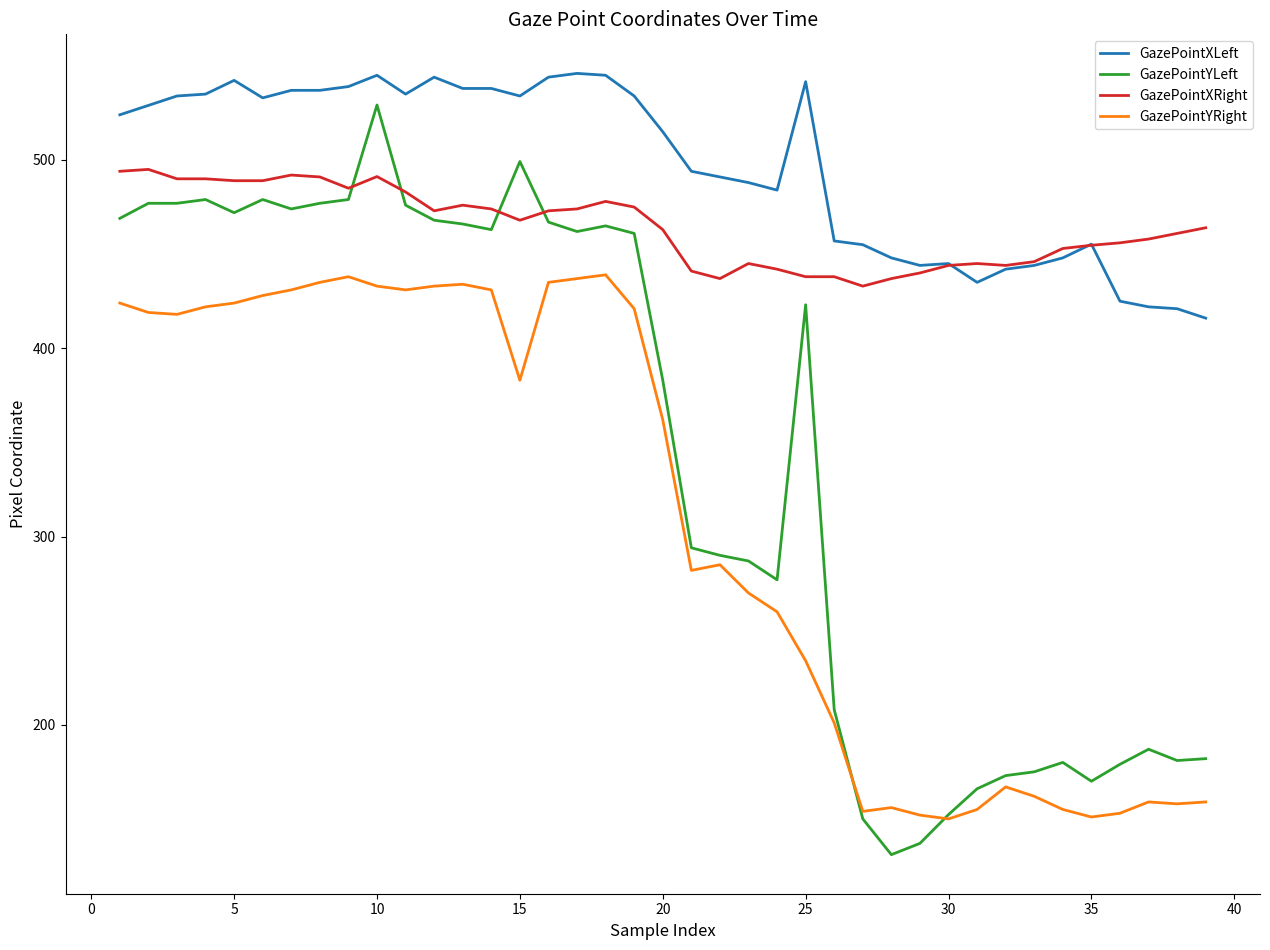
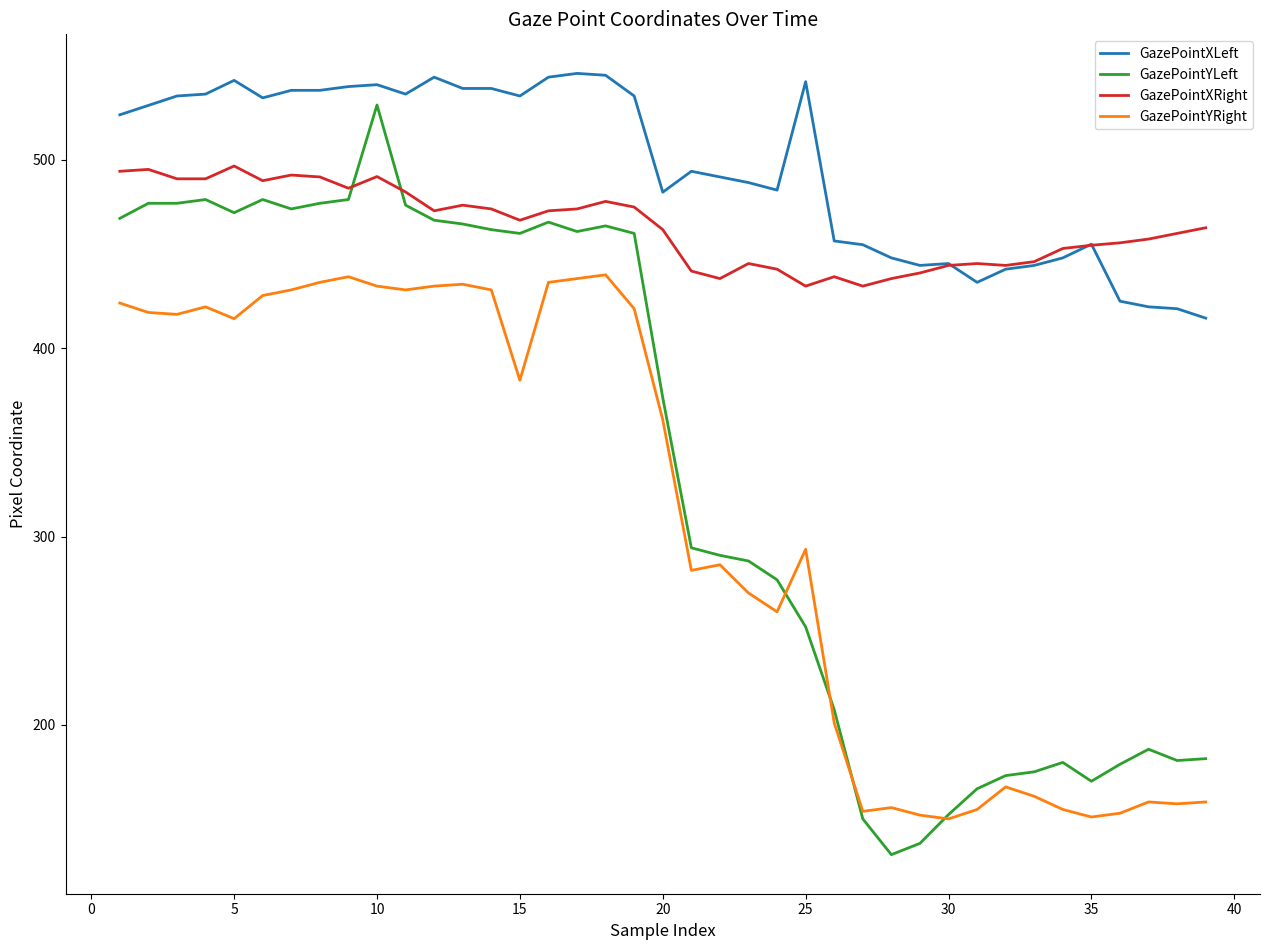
GazePointXRight, 5: 489 -> 497
GazePointYRight, 5: 424 -> 416
GazePointXLeft, 10: 545 -> 540
GazePointYLeft, 15: 499 -> 461
GazePointXLeft, 20: 515 -> 483
GazePointYLeft, 20: 383 -> 374
GazePointYLeft, 25: 423 -> 252
GazePointXRight, 25: 438 -> 433
GazePointYRight, 25: 234 -> 293
